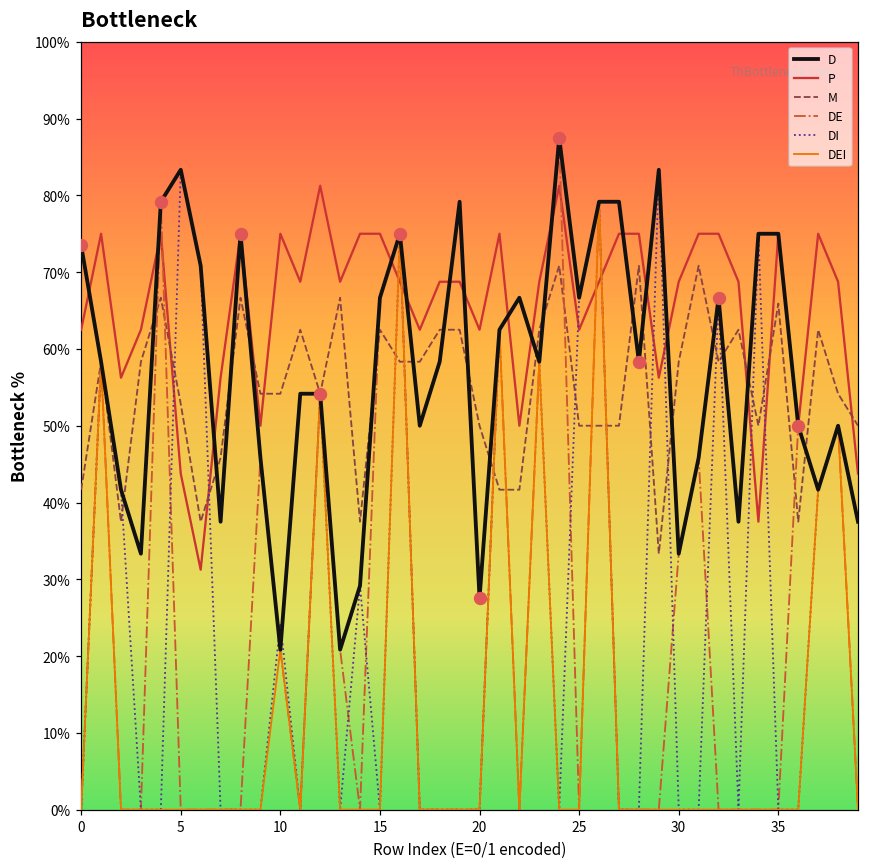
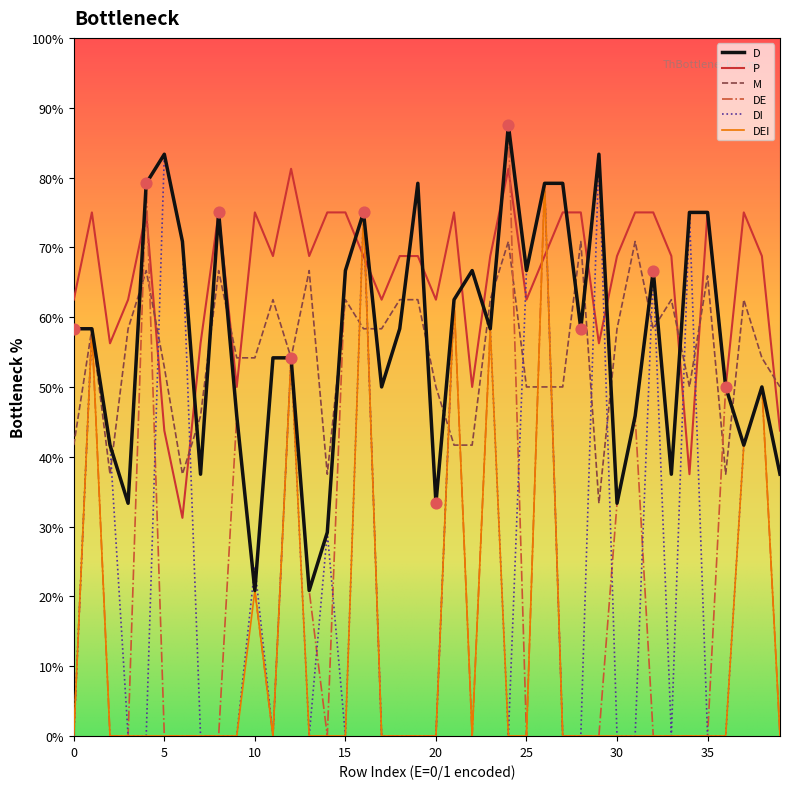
D, 0: 73% -> 58%
D, 20: 28% -> 33%
